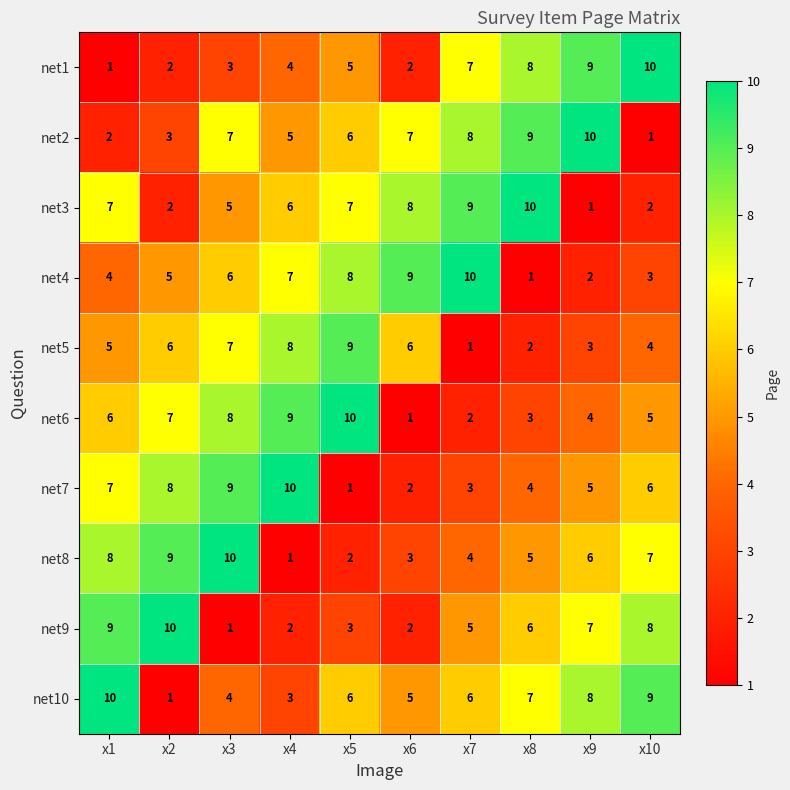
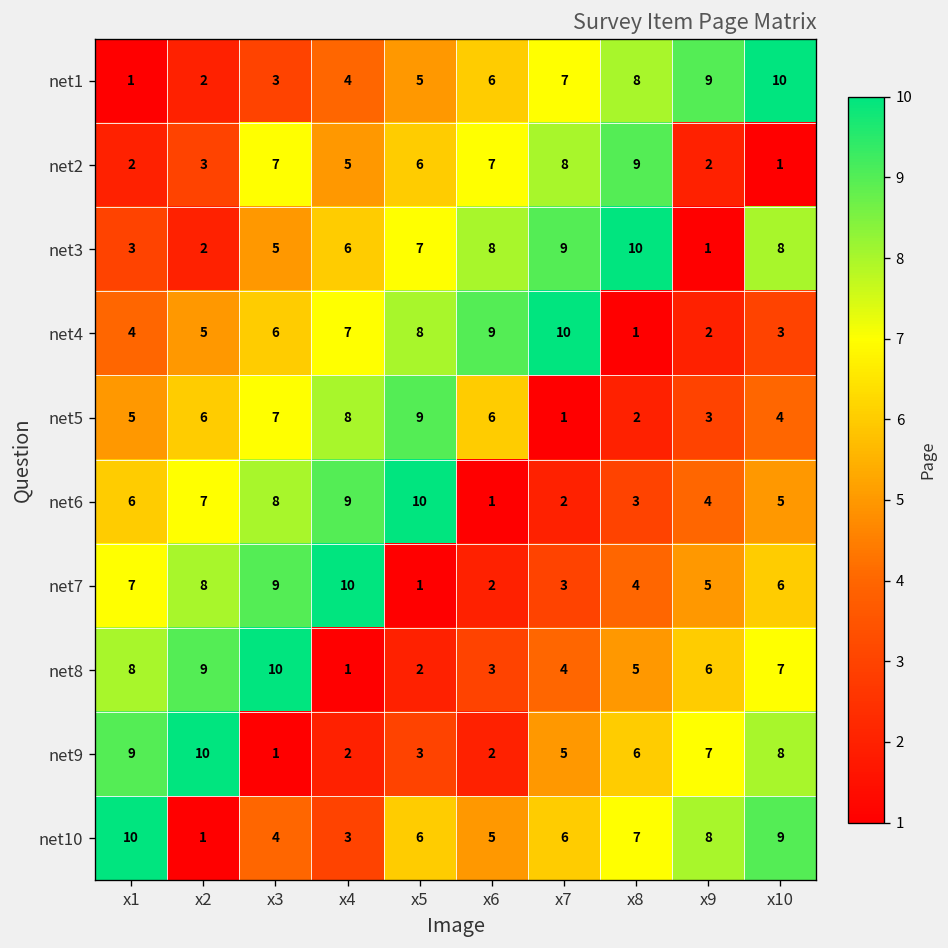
net1, x6: 2 -> 6
net2, x9: 10 -> 2
net3, x1: 7 -> 3
net3, x10: 2 -> 8
